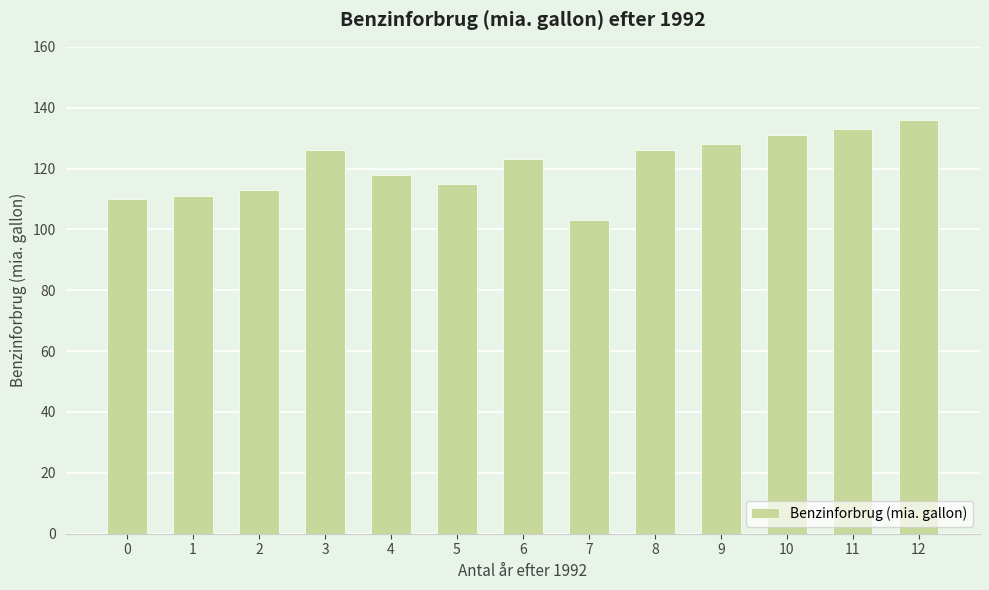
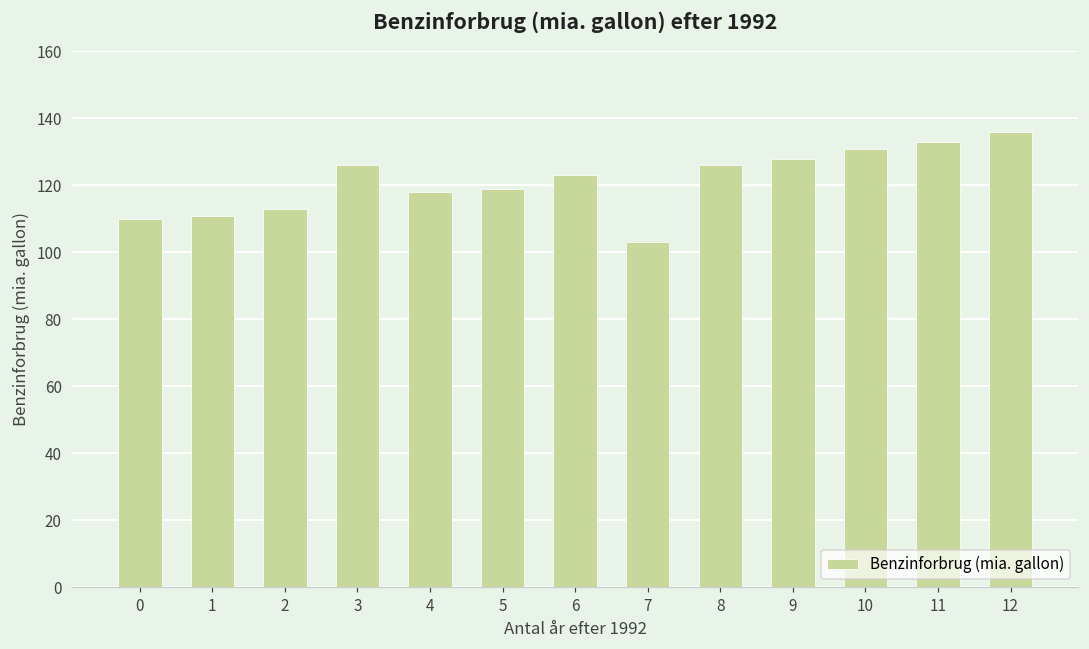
5: 115 -> 119
